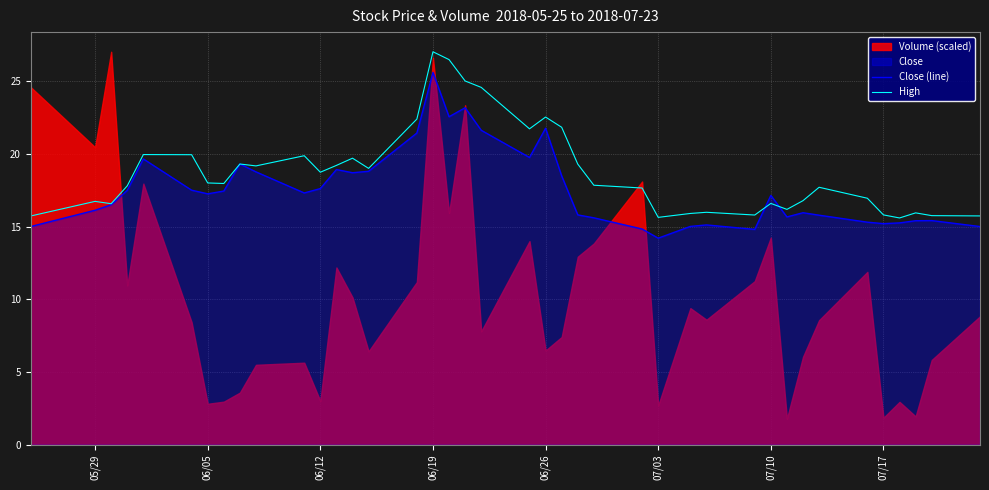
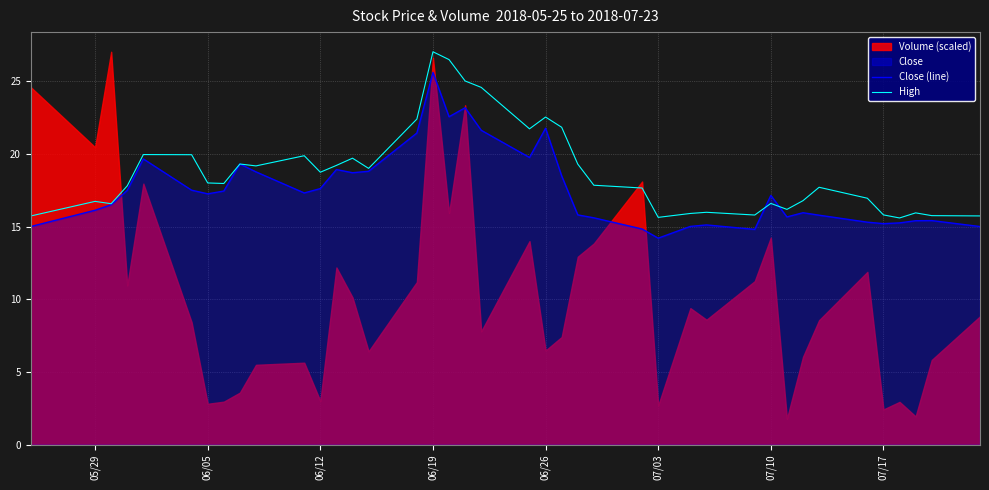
Volume (scaled), 07/17: 1.9 -> 2.4
